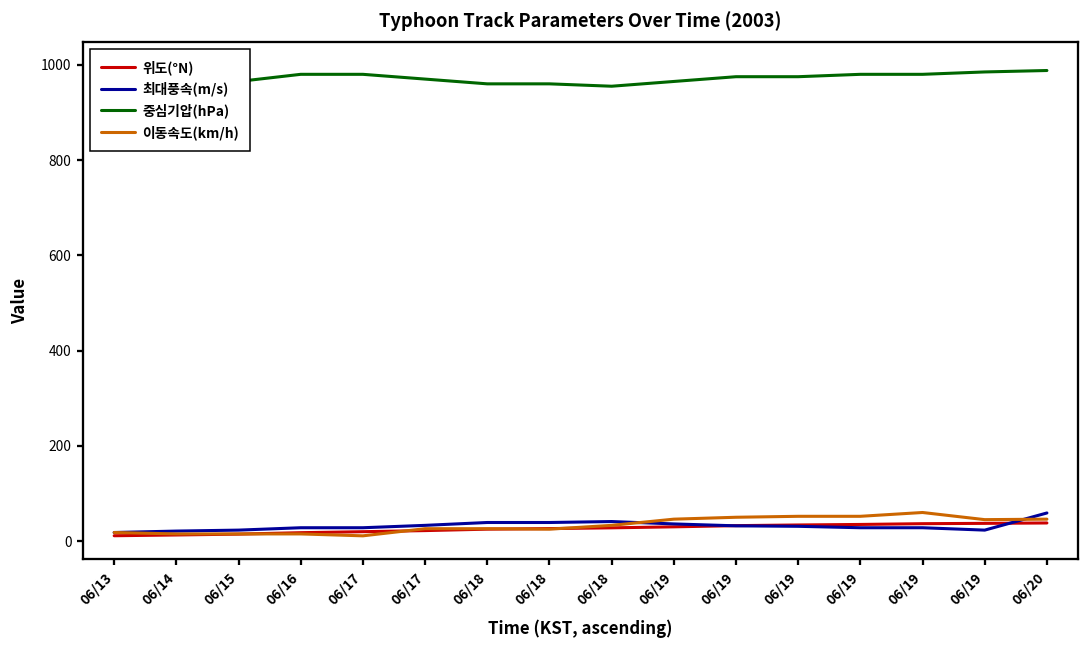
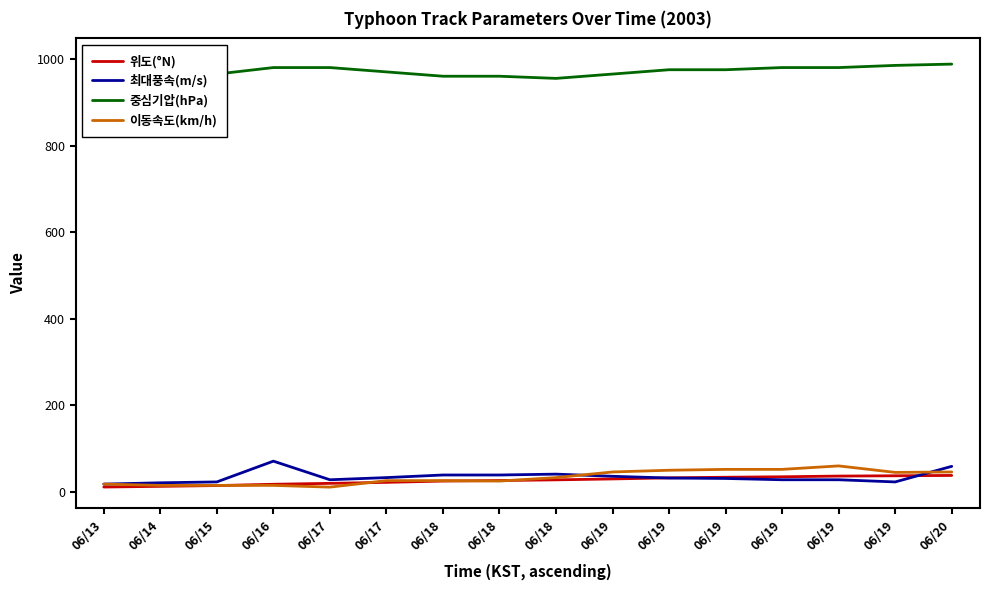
최대풍속(m/s), 06/16: 30 -> 70
